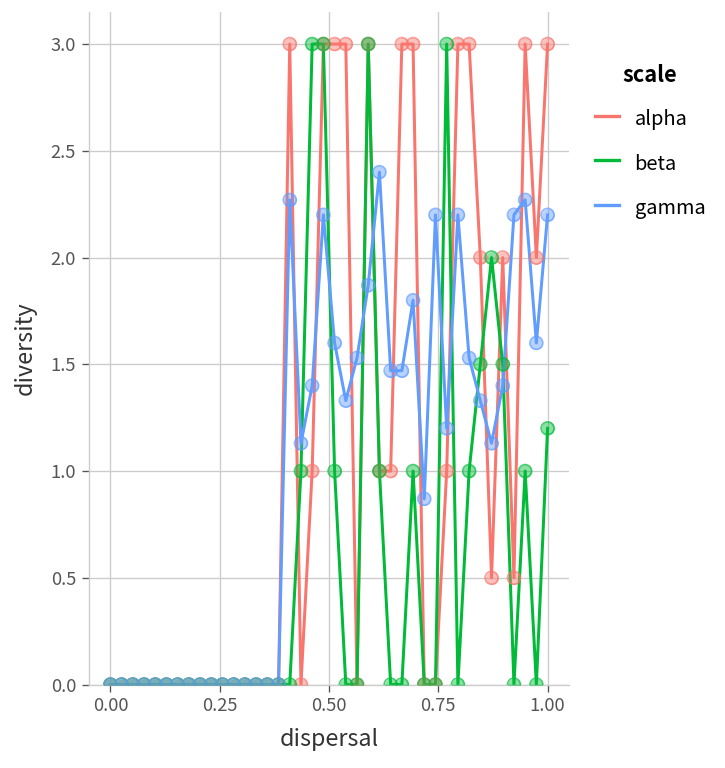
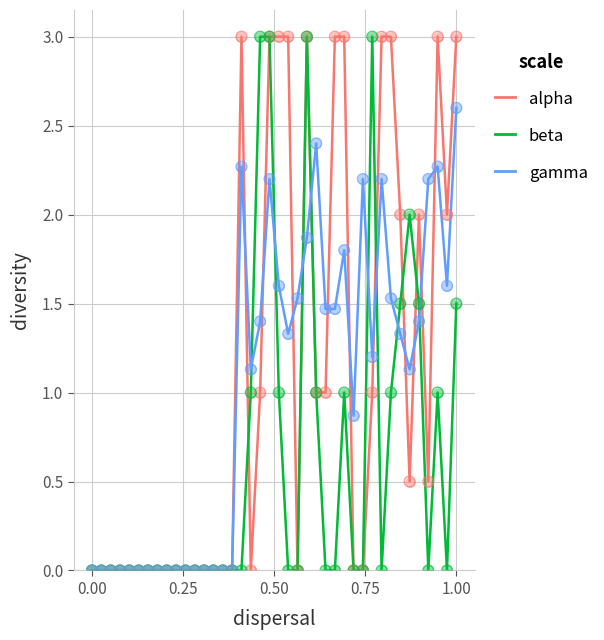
beta, 1.00: 1.2 -> 1.5
gamma, 1.00: 2.2 -> 2.6
